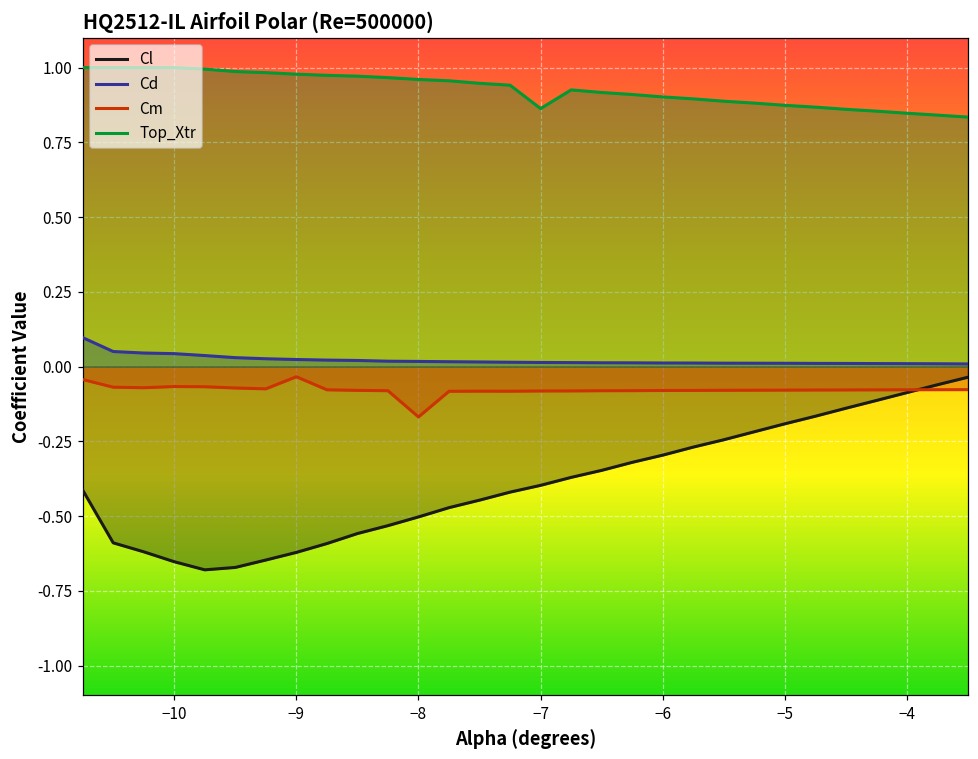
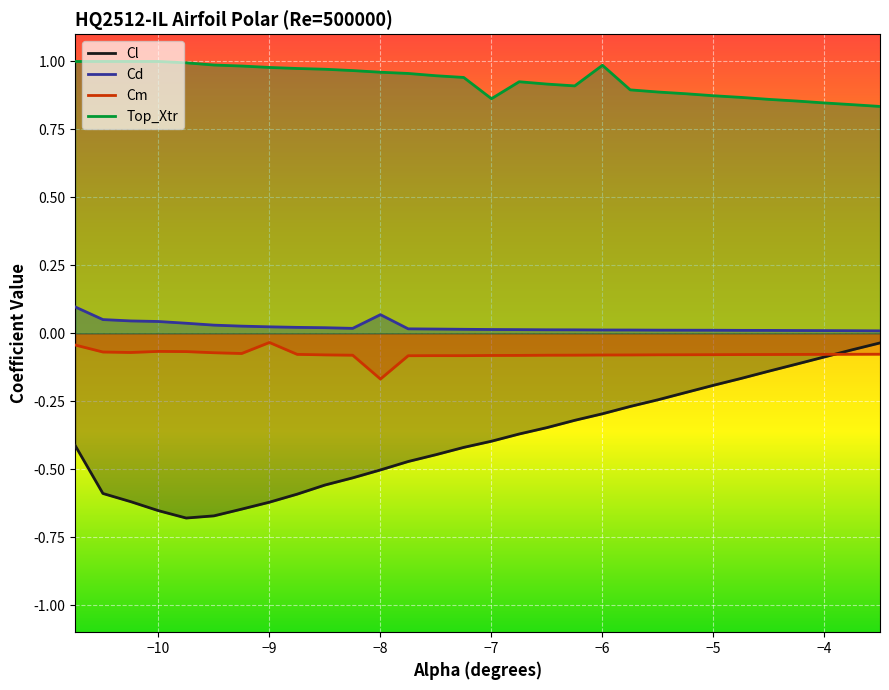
Cd, −8: 0.02 -> 0.07
Top_Xtr, −6: 0.90 -> 0.99
